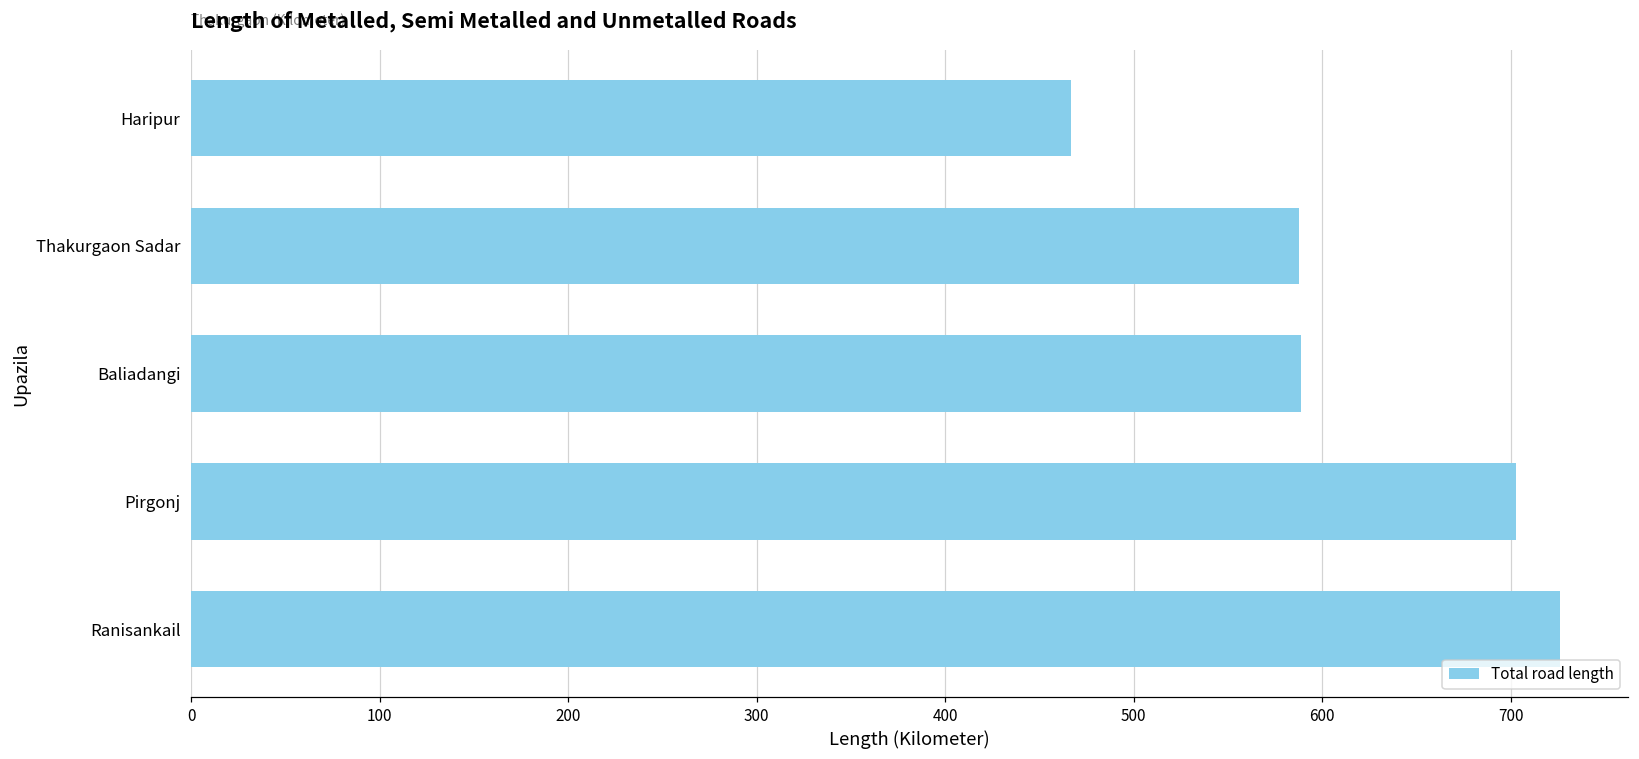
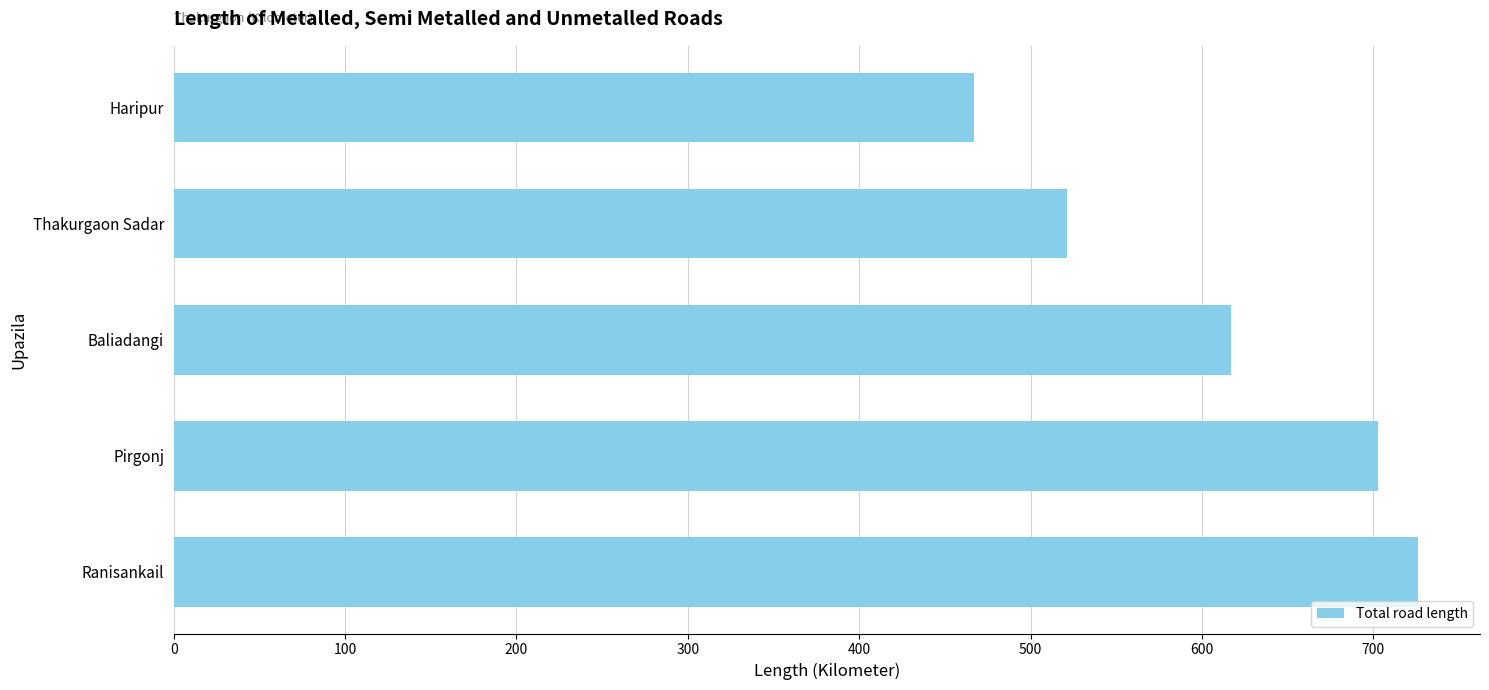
Thakurgaon Sadar: 588 -> 521
Baliadangi: 589 -> 617
